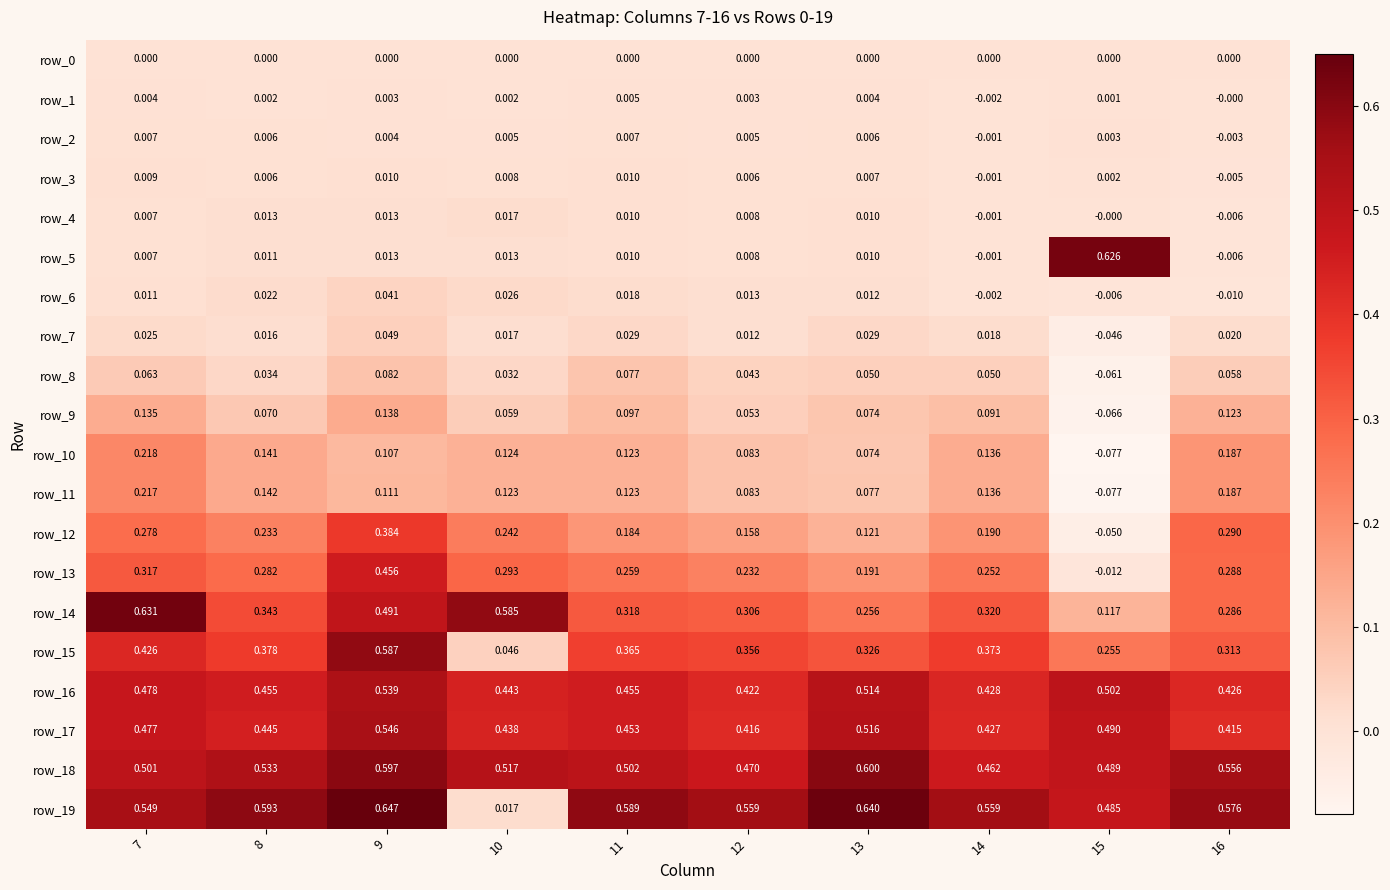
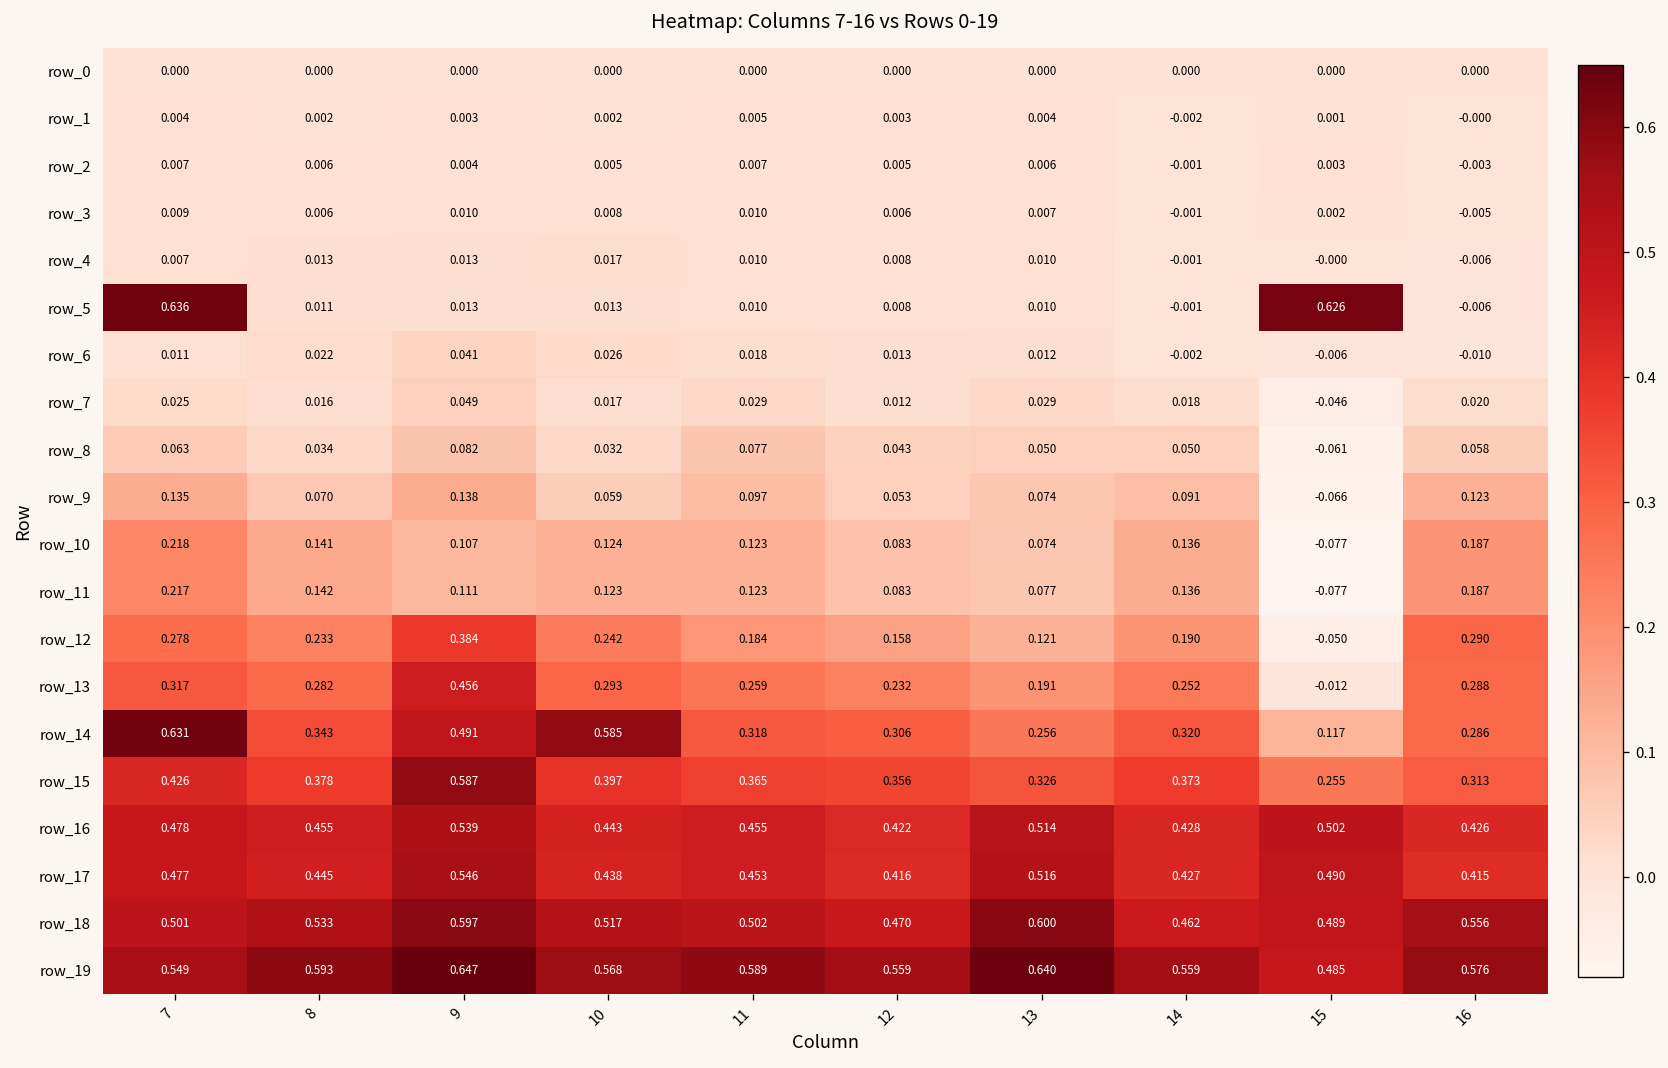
row_5, 7: 0.007 -> 0.636
row_15, 10: 0.046 -> 0.397
row_19, 10: 0.017 -> 0.568
